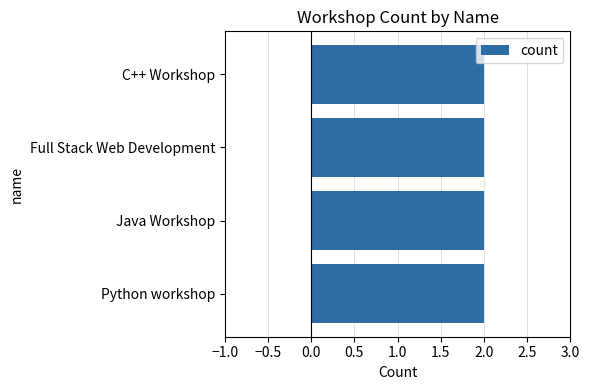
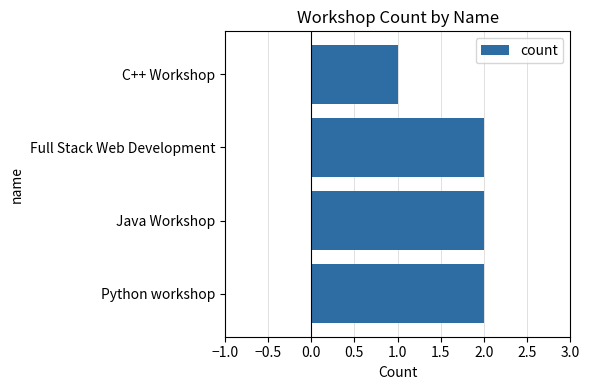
C++ Workshop: 2 -> 1
